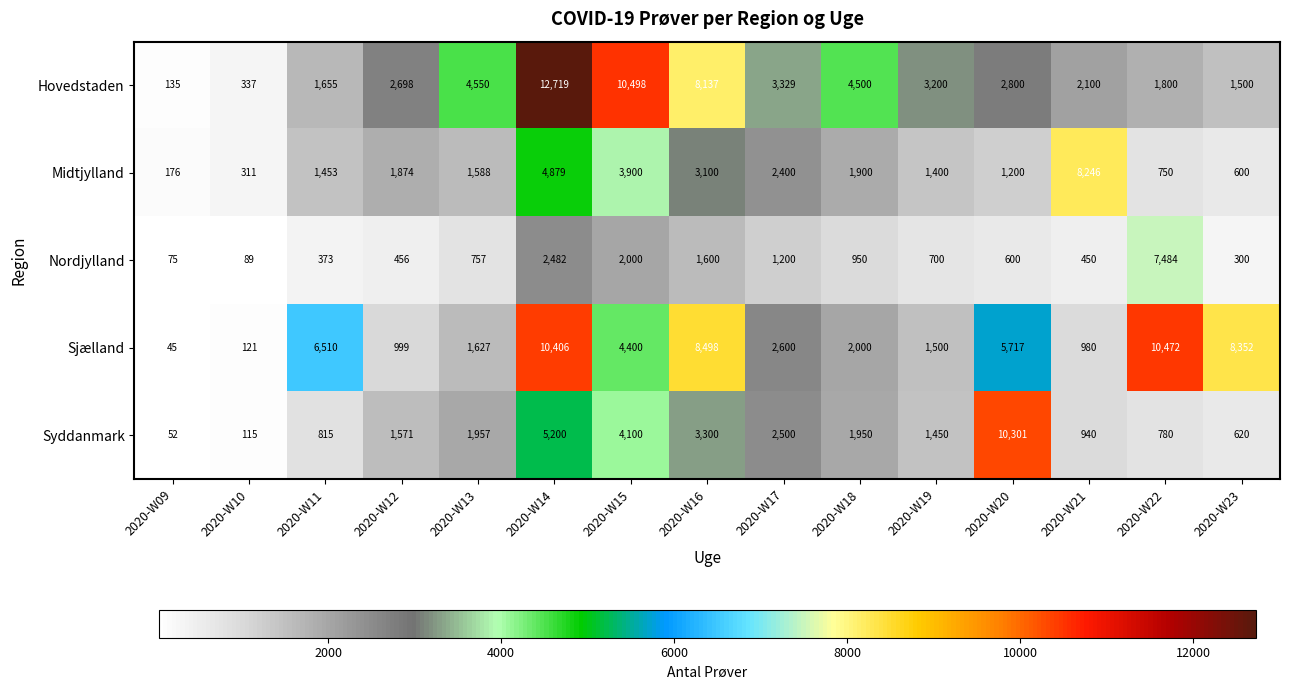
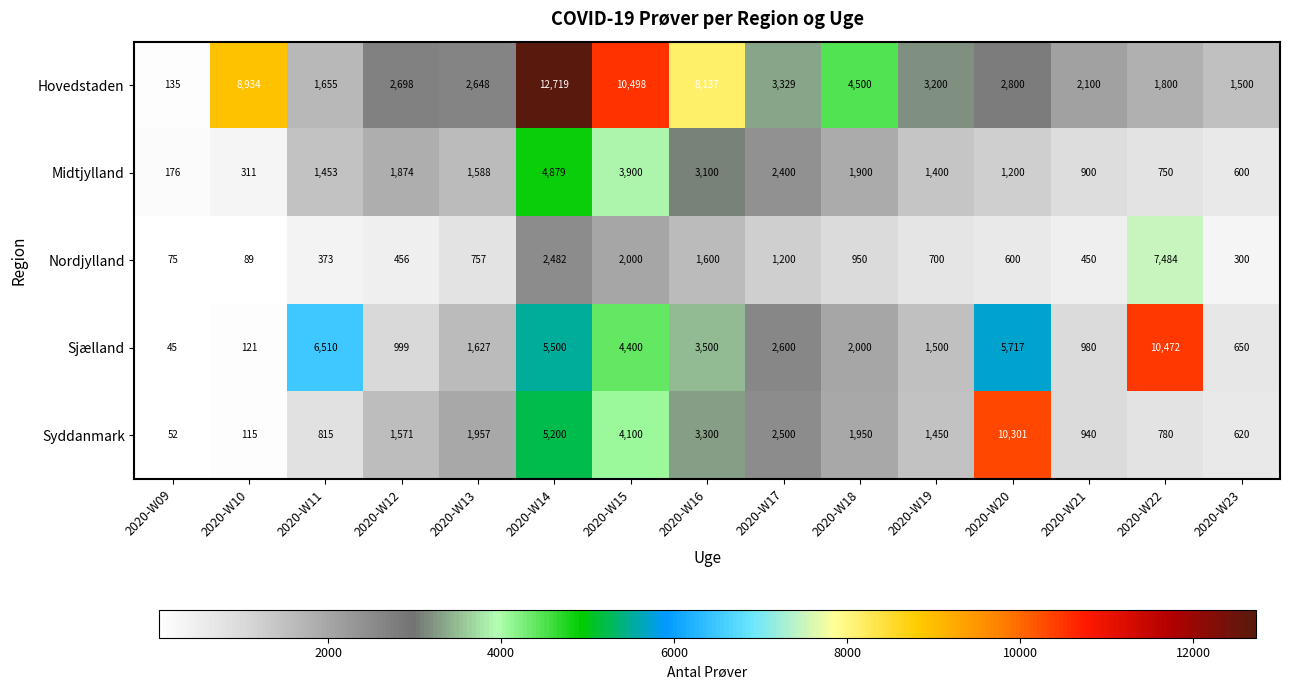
Hovedstaden, 2020-W10: 337 -> 8,934
Hovedstaden, 2020-W13: 4,550 -> 2,648
Midtjylland, 2020-W21: 8,246 -> 900
Sjælland, 2020-W14: 10,406 -> 5,500
Sjælland, 2020-W16: 8,498 -> 3,500
Sjælland, 2020-W23: 8,352 -> 650
